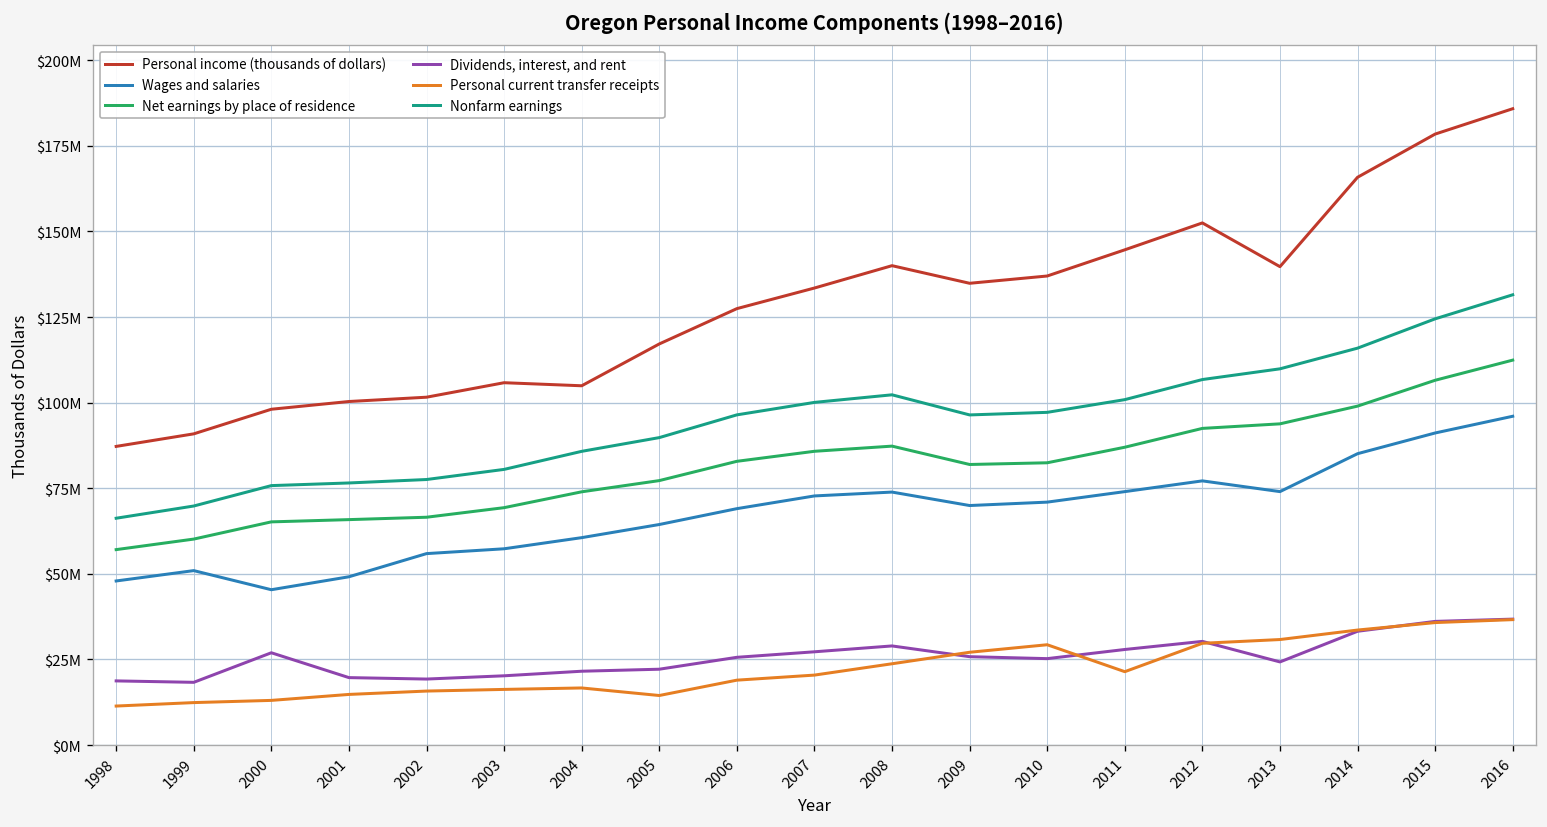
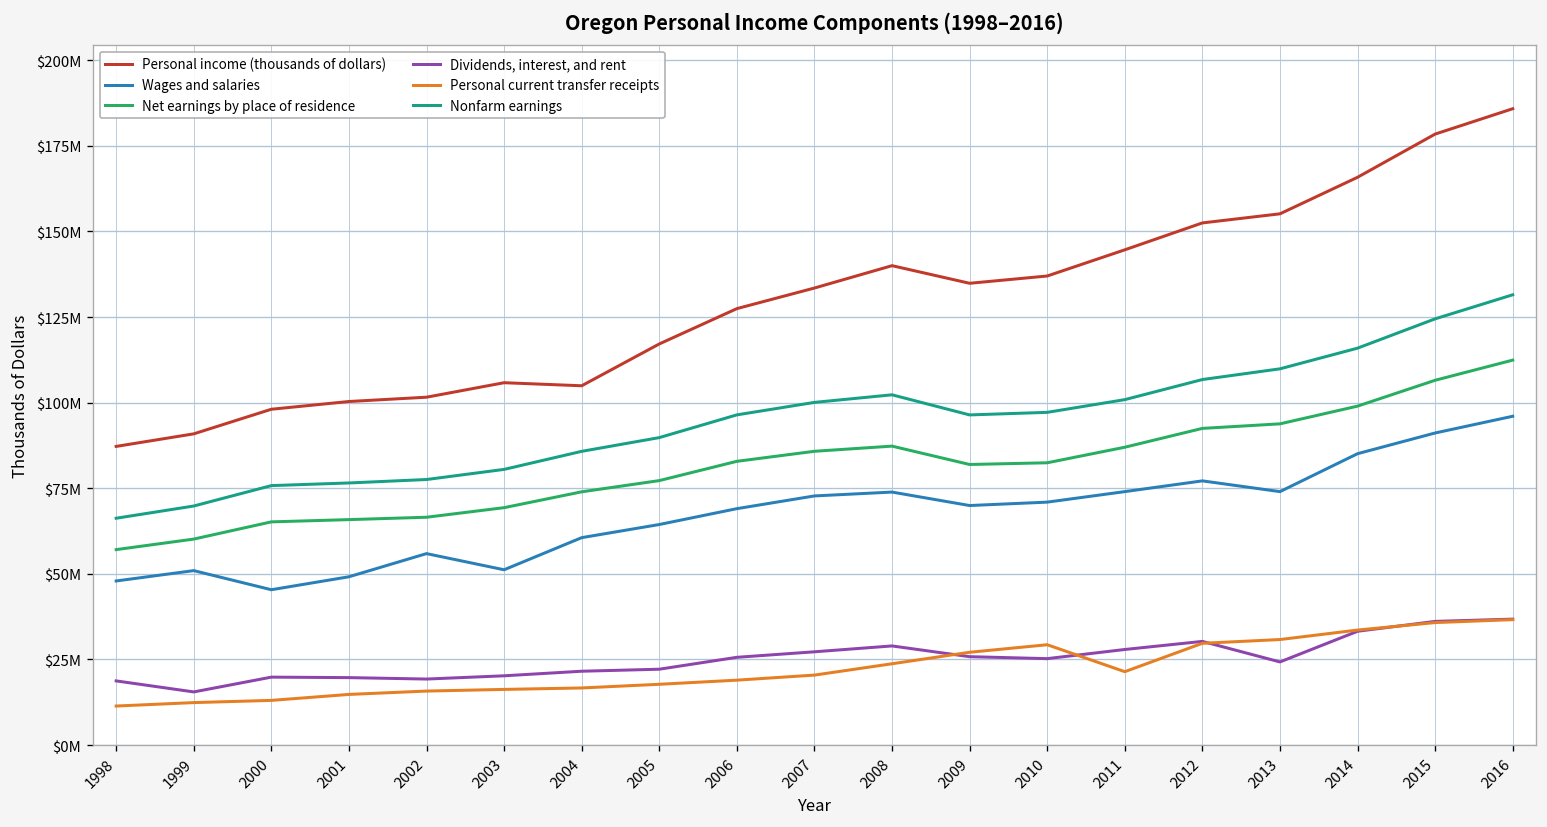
Dividends, interest, and rent, 1999: $18000000 -> $16000000
Dividends, interest, and rent, 2000: $27000000 -> $20000000
Wages and salaries, 2003: $57000000 -> $51000000
Personal current transfer receipts, 2005: $14000000 -> $18000000
Personal income (thousands of dollars), 2013: $140000000 -> $155000000
